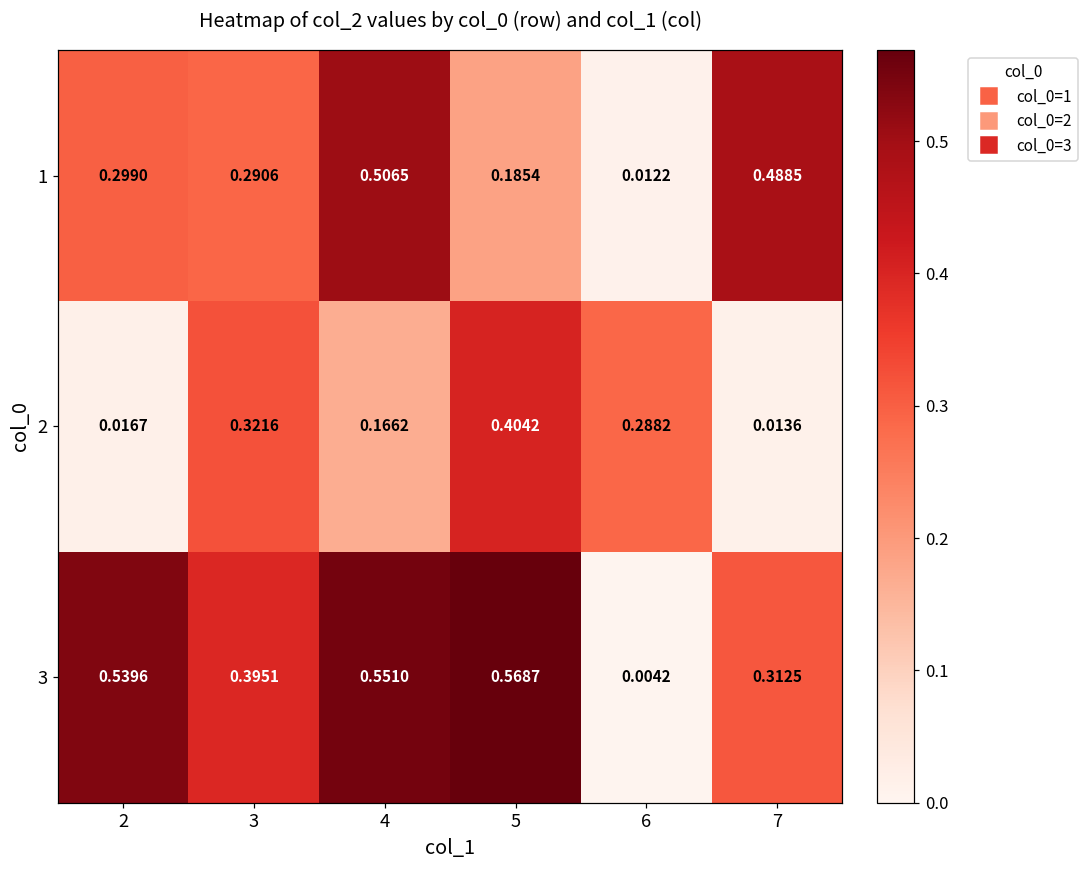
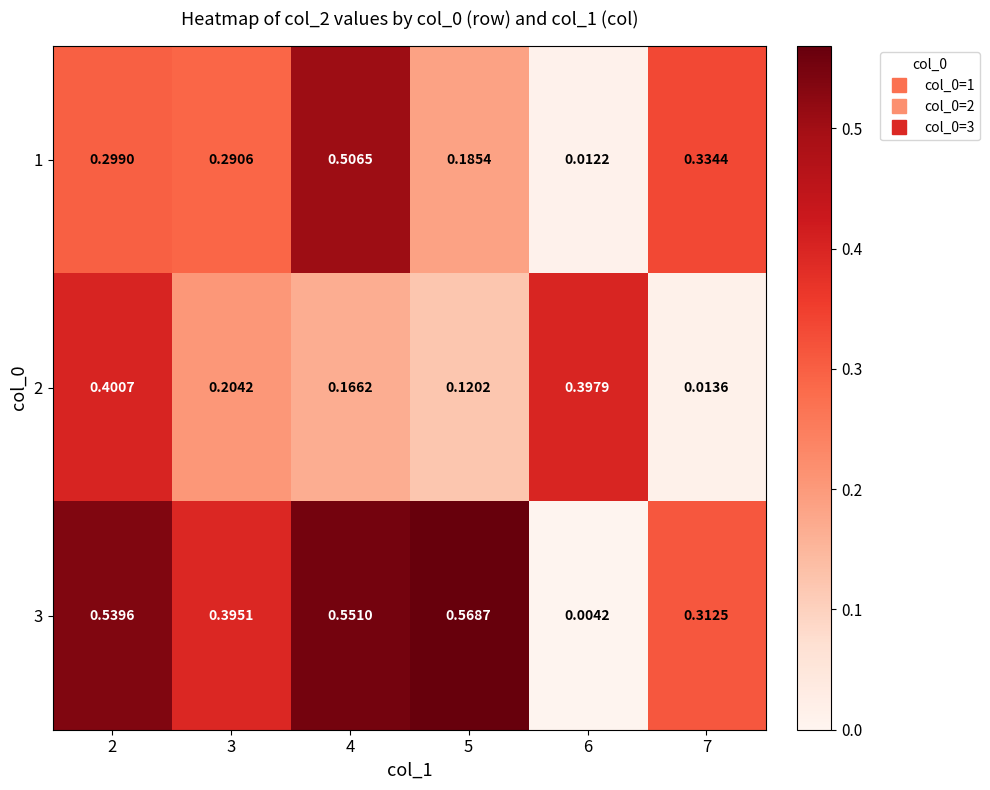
1, 7: 0.4885 -> 0.3344
2, 2: 0.0167 -> 0.4007
2, 3: 0.3216 -> 0.2042
2, 5: 0.4042 -> 0.1202
2, 6: 0.2882 -> 0.3979
